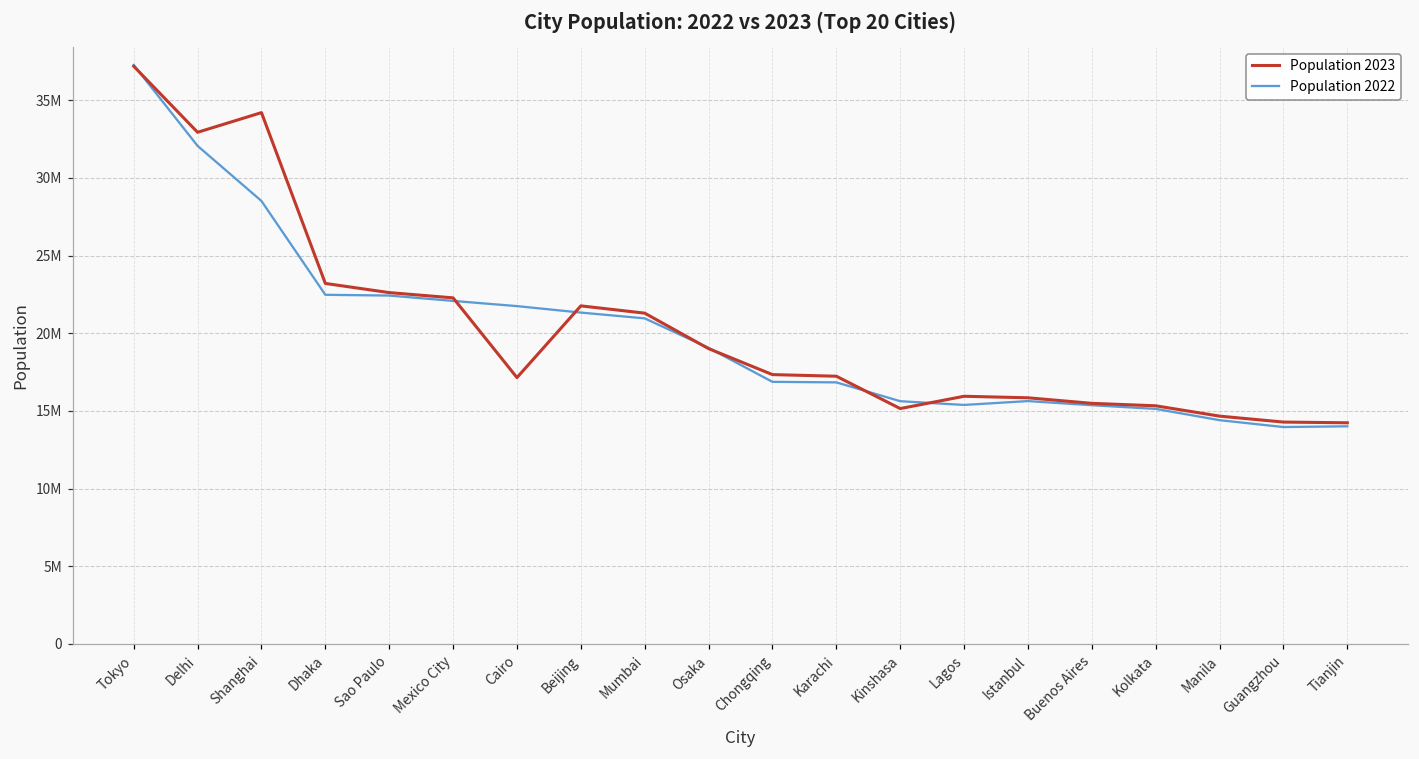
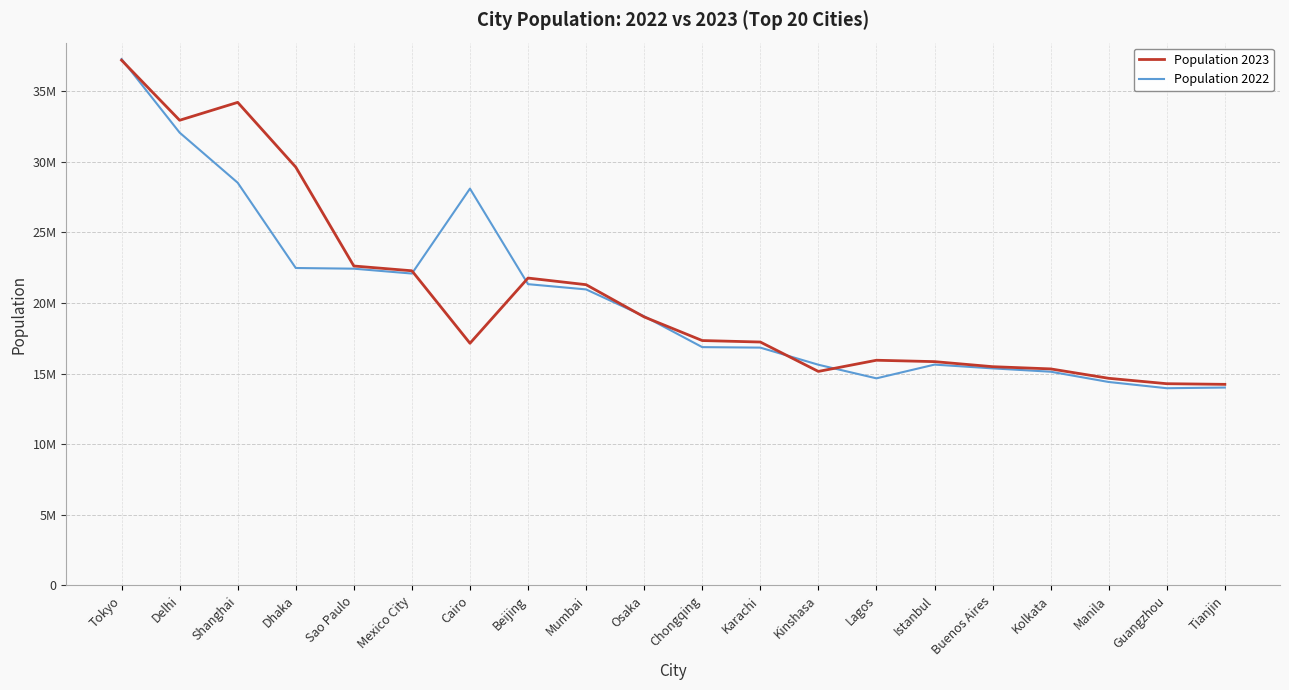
Population 2023, Dhaka: 23200000 -> 29600000
Population 2022, Cairo: 21800000 -> 28100000
Population 2022, Lagos: 15400000 -> 14700000
